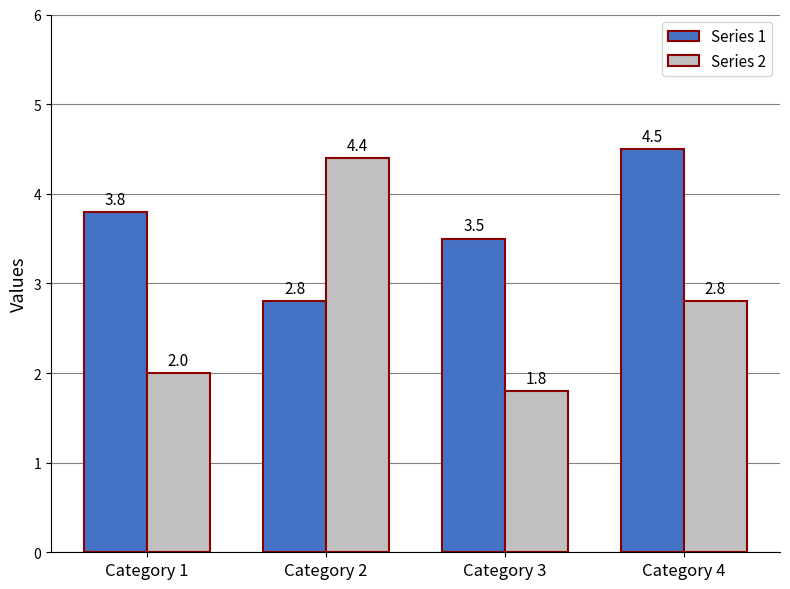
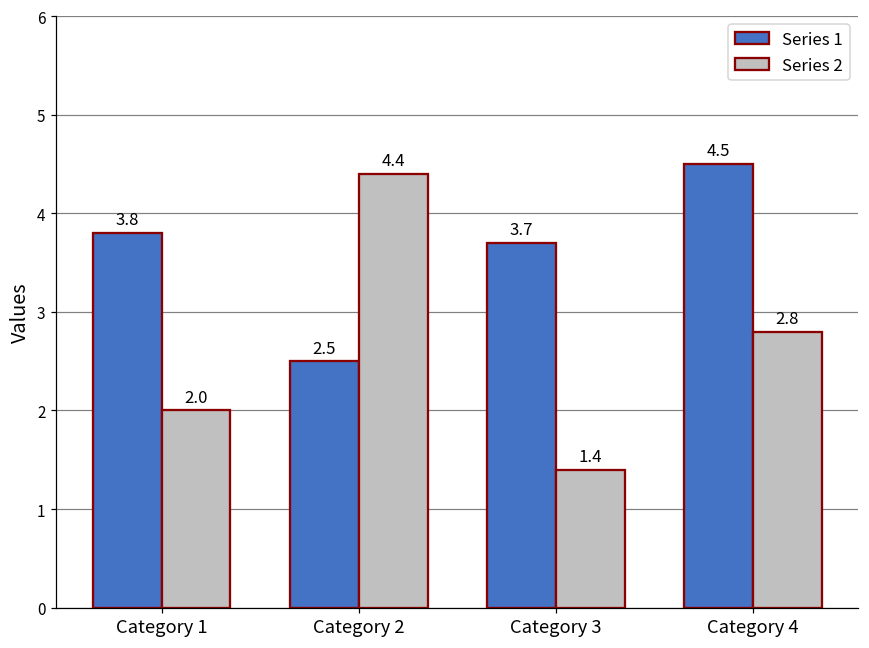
Series 1, Category 2: 2.8 -> 2.5
Series 1, Category 3: 3.5 -> 3.7
Series 2, Category 3: 1.8 -> 1.4
